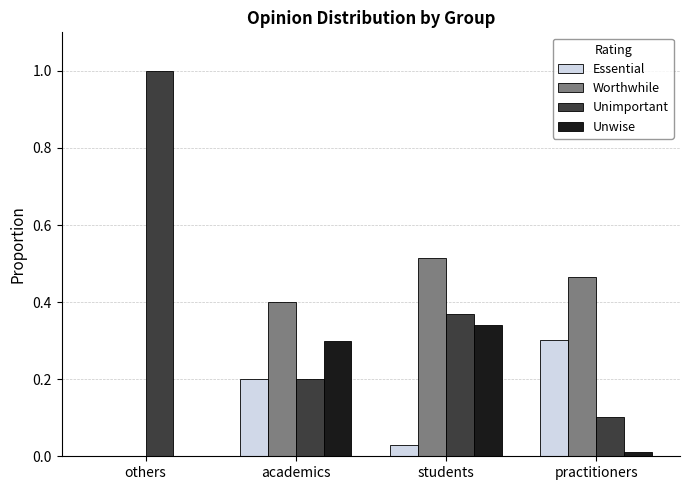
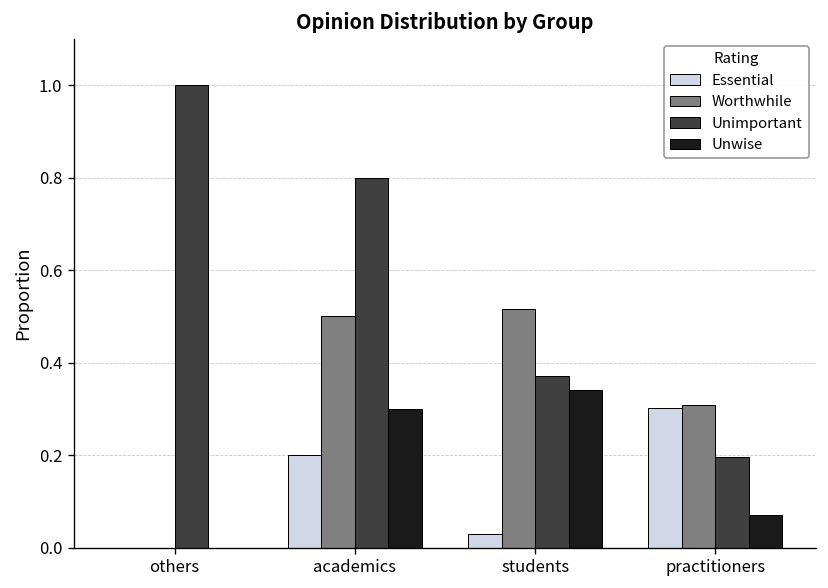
Worthwhile, academics: 0.4 -> 0.5
Unimportant, academics: 0.2 -> 0.8
Worthwhile, practitioners: 0.47 -> 0.31
Unimportant, practitioners: 0.10 -> 0.20
Unwise, practitioners: 0.01 -> 0.07
